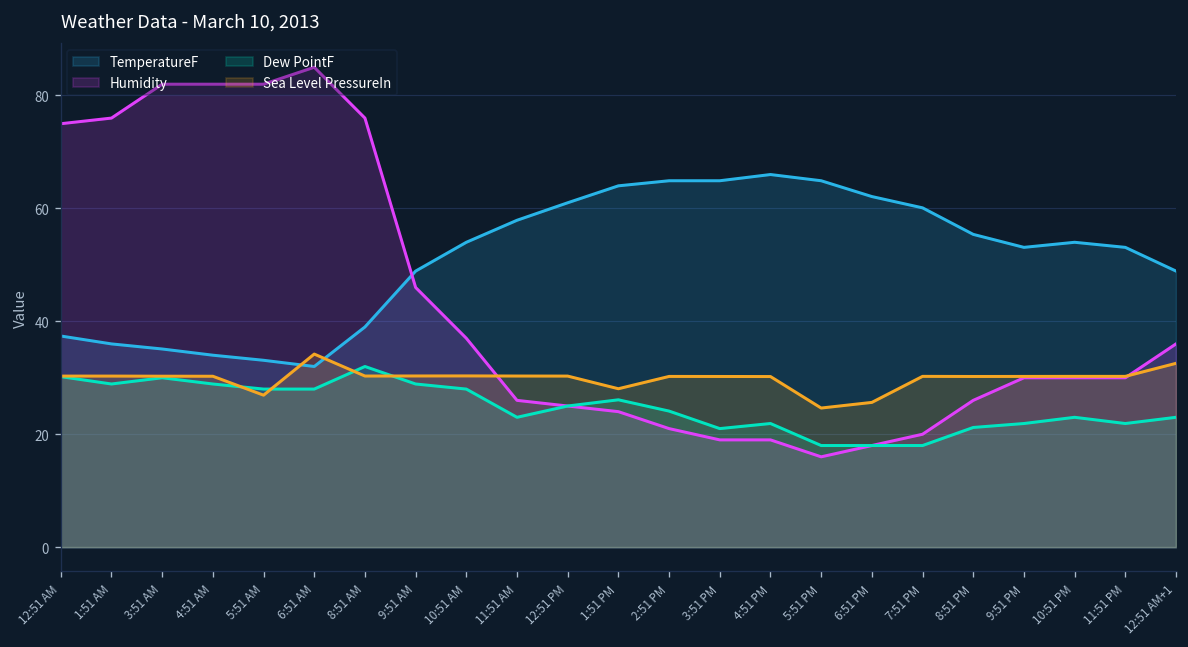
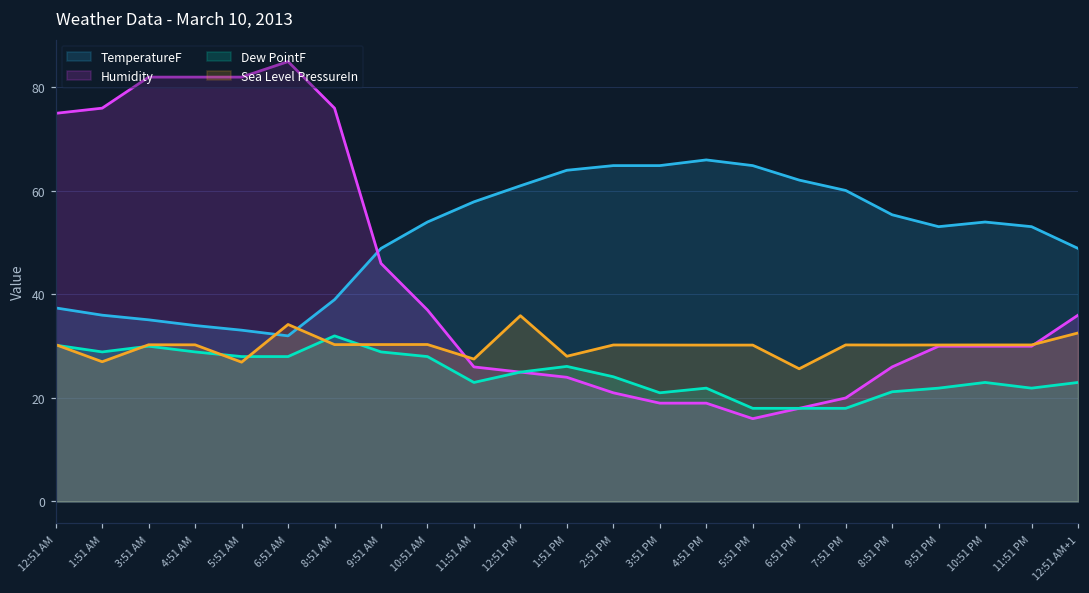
Sea Level PressureIn, 1:51 AM: 30 -> 27
Sea Level PressureIn, 11:51 AM: 30 -> 28
Sea Level PressureIn, 12:51 PM: 30 -> 36
Sea Level PressureIn, 5:51 PM: 25 -> 30
